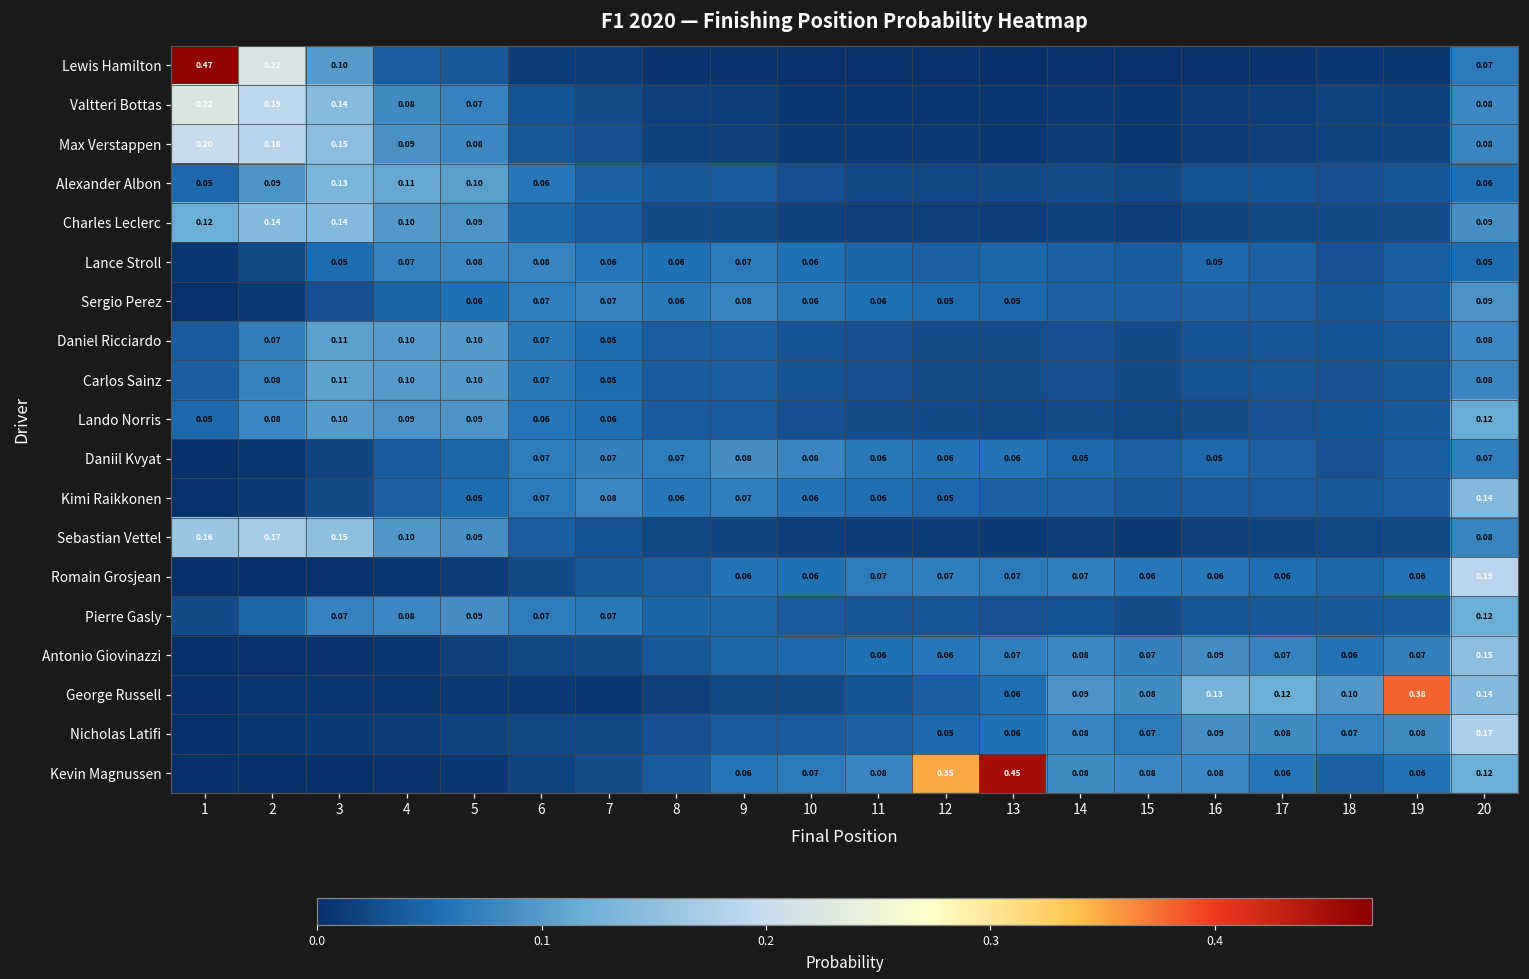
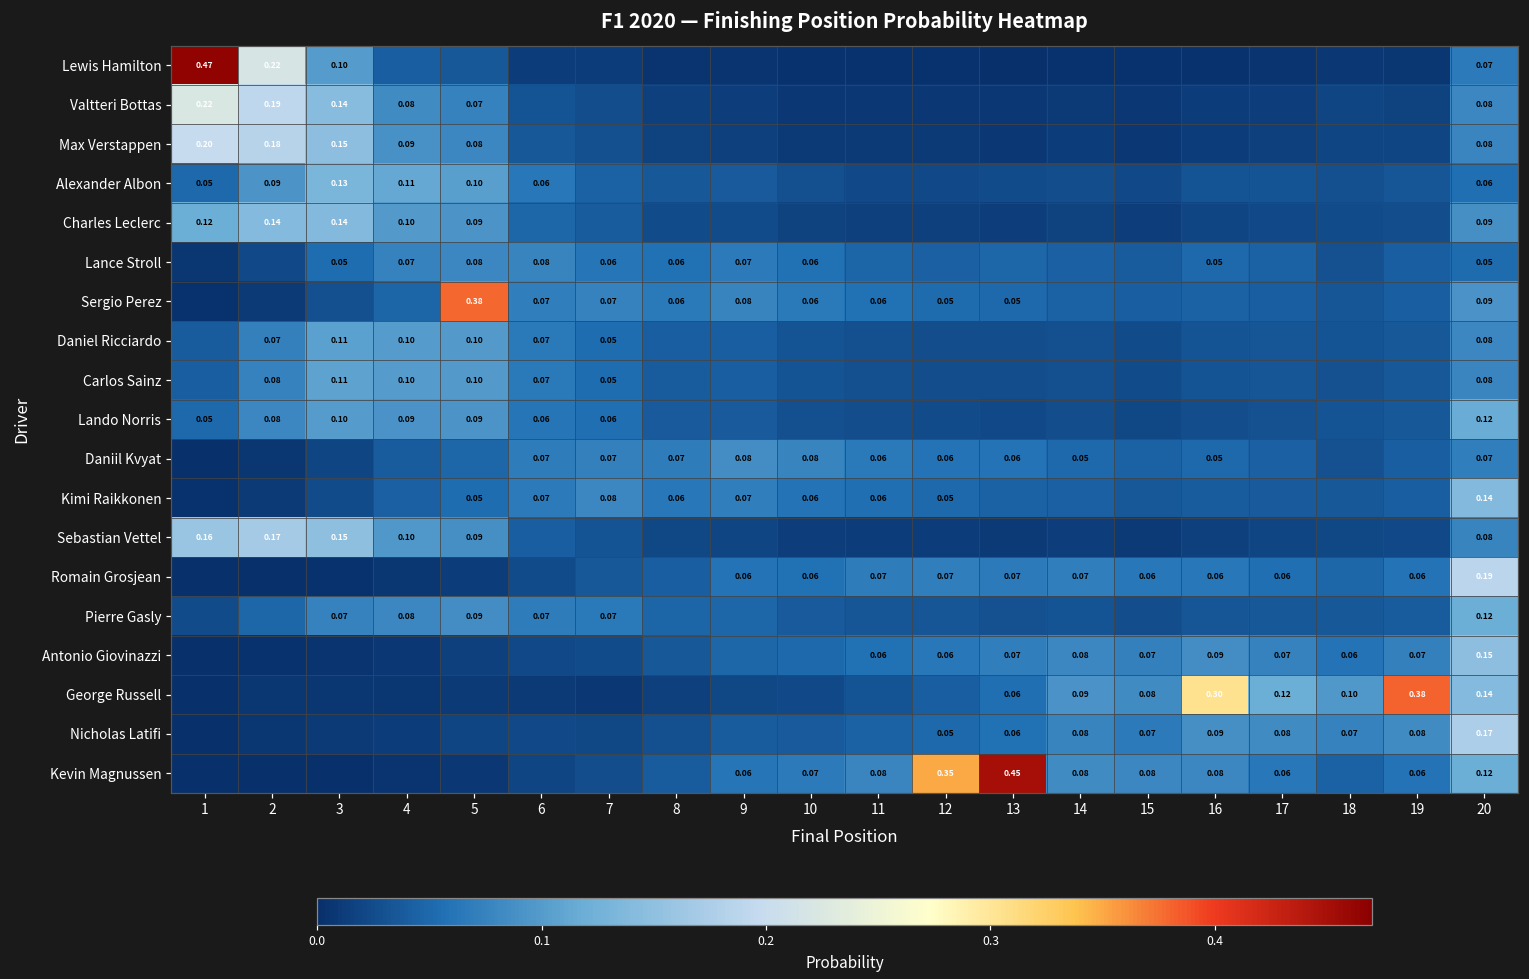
Sergio Perez, 5: 0.06 -> 0.38
George Russell, 16: 0.13 -> 0.30
